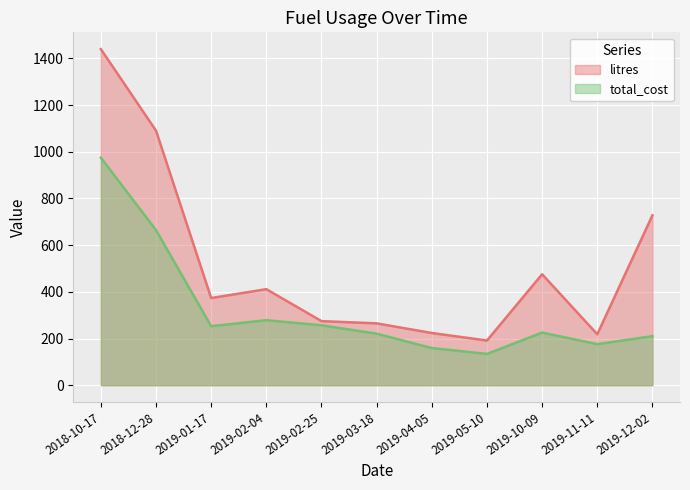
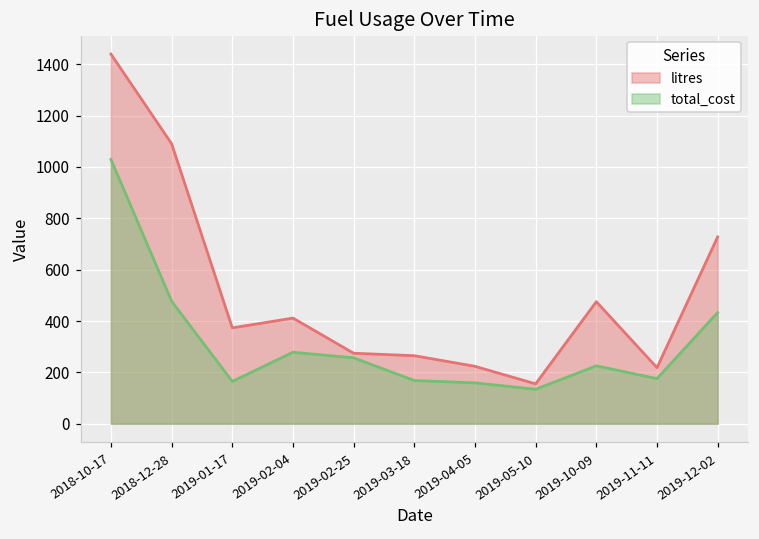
total_cost, 2018-10-17: 970 -> 1030
total_cost, 2018-12-28: 660 -> 480
total_cost, 2019-01-17: 250 -> 160
total_cost, 2019-03-18: 220 -> 170
litres, 2019-05-10: 190 -> 160
total_cost, 2019-12-02: 210 -> 430
